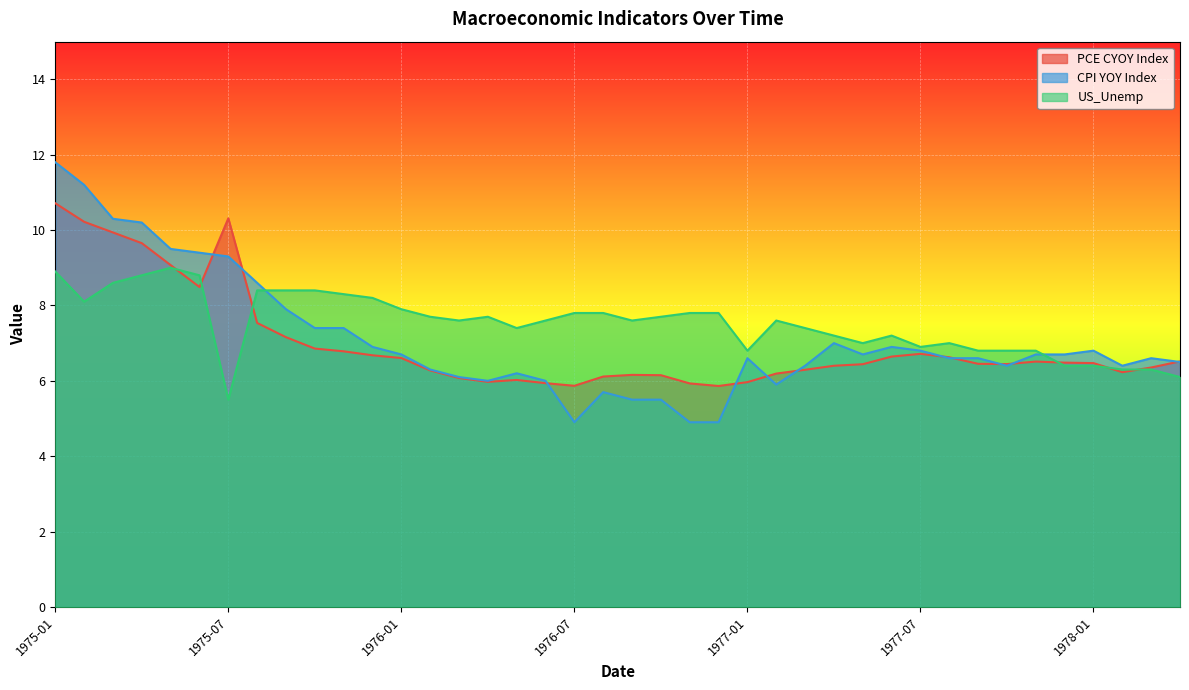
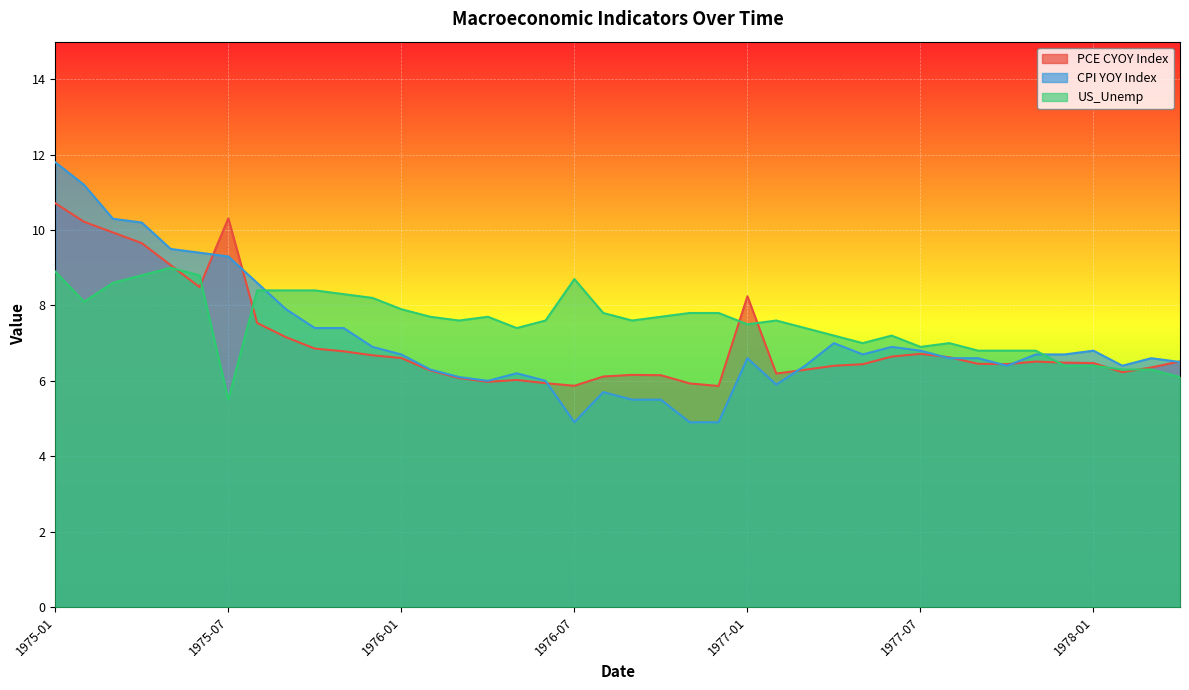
US_Unemp, 1976-07: 7.8 -> 8.7
PCE CYOY Index, 1977-01: 6.0 -> 8.2
US_Unemp, 1977-01: 6.8 -> 7.5
